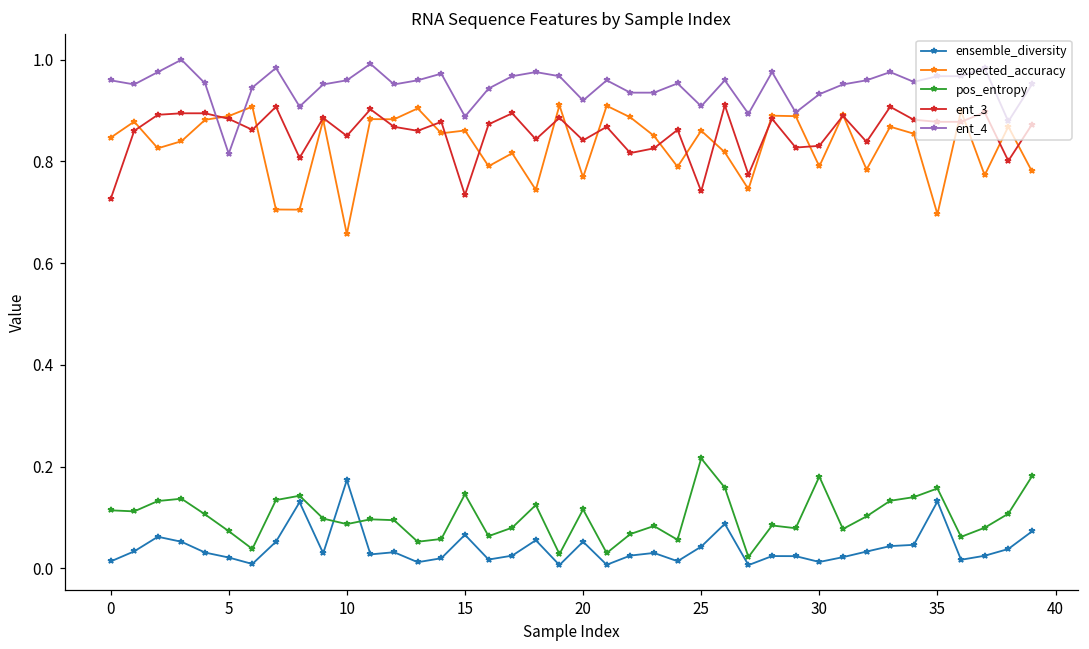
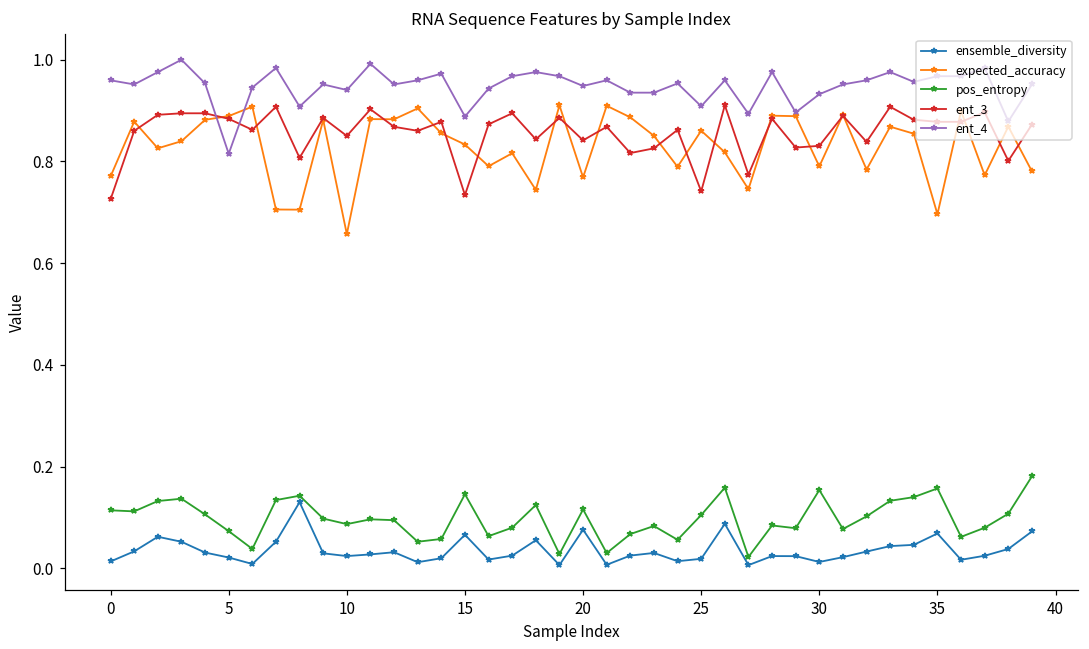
expected_accuracy, 0: 0.85 -> 0.77
ensemble_diversity, 10: 0.17 -> 0.02
ent_4, 10: 0.96 -> 0.94
expected_accuracy, 15: 0.86 -> 0.83
ensemble_diversity, 20: 0.05 -> 0.08
ent_4, 20: 0.92 -> 0.95
ensemble_diversity, 25: 0.04 -> 0.02
pos_entropy, 25: 0.22 -> 0.10
pos_entropy, 30: 0.18 -> 0.15
ensemble_diversity, 35: 0.13 -> 0.07
